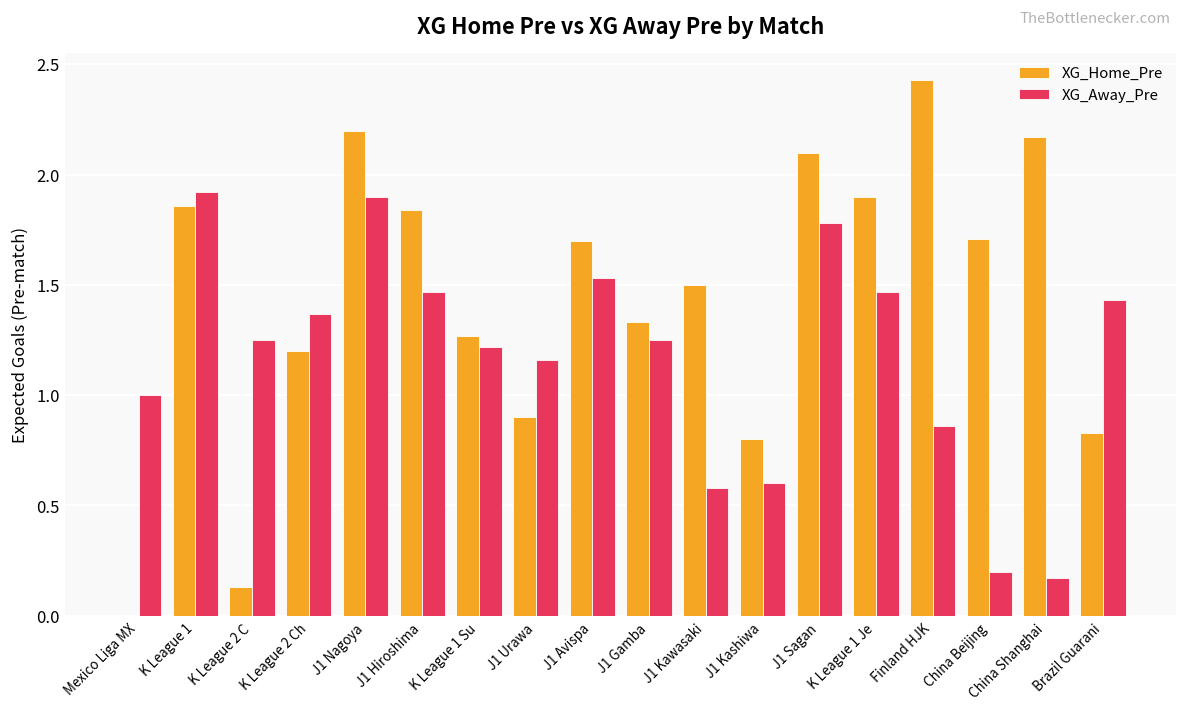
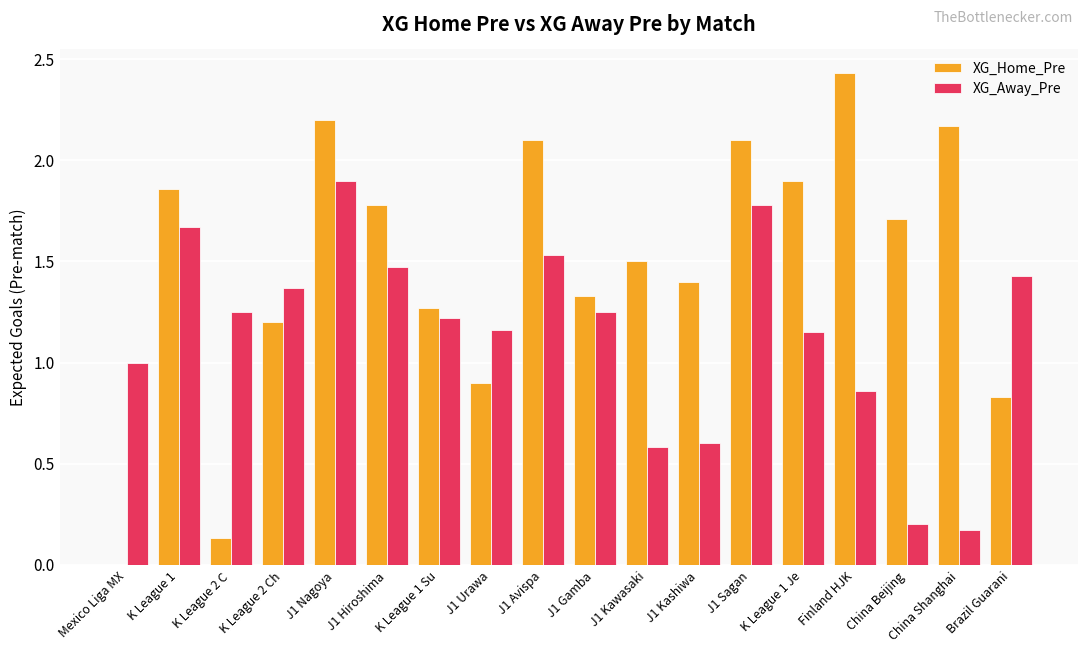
XG_Away_Pre, K League 1: 1.92 -> 1.67
XG_Home_Pre, J1 Hiroshima: 1.84 -> 1.78
XG_Home_Pre, J1 Avispa: 1.7 -> 2.1
XG_Home_Pre, J1 Kashiwa: 0.8 -> 1.4
XG_Away_Pre, K League 1 Je: 1.47 -> 1.15
